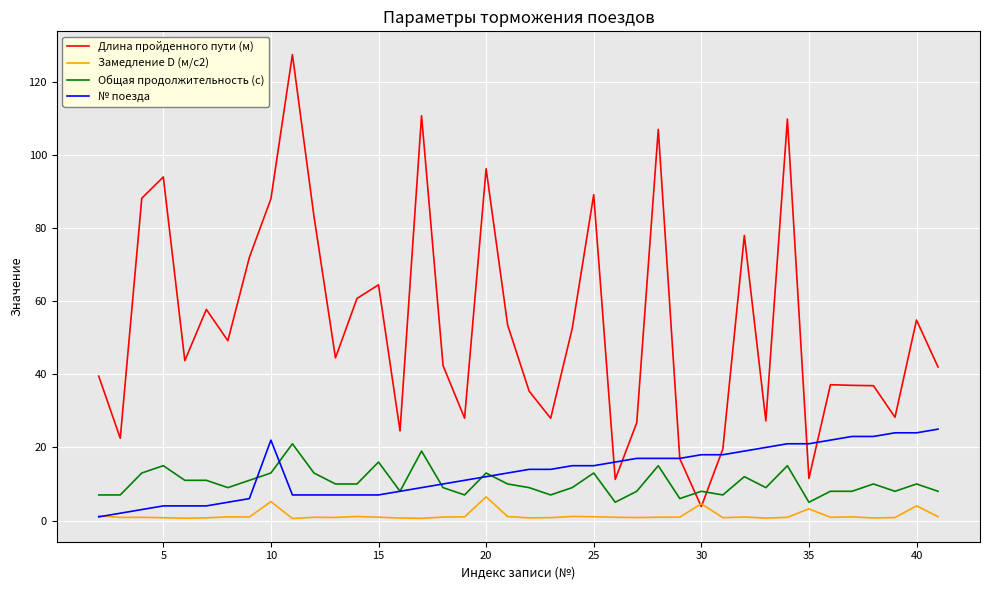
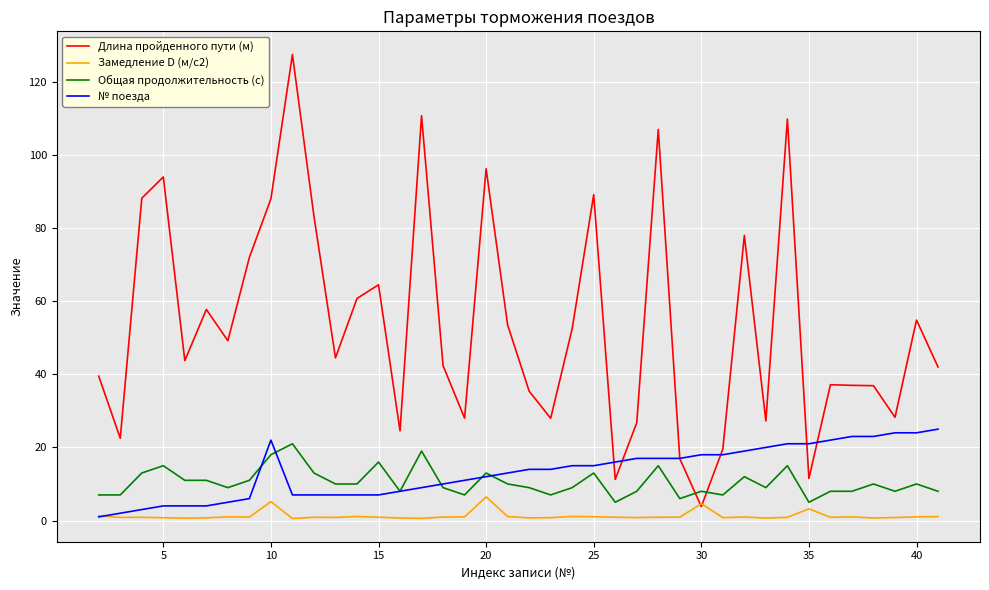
Общая продолжительность (с), 10: 13 -> 18
Замедление D (м/с2), 40: 4 -> 1
